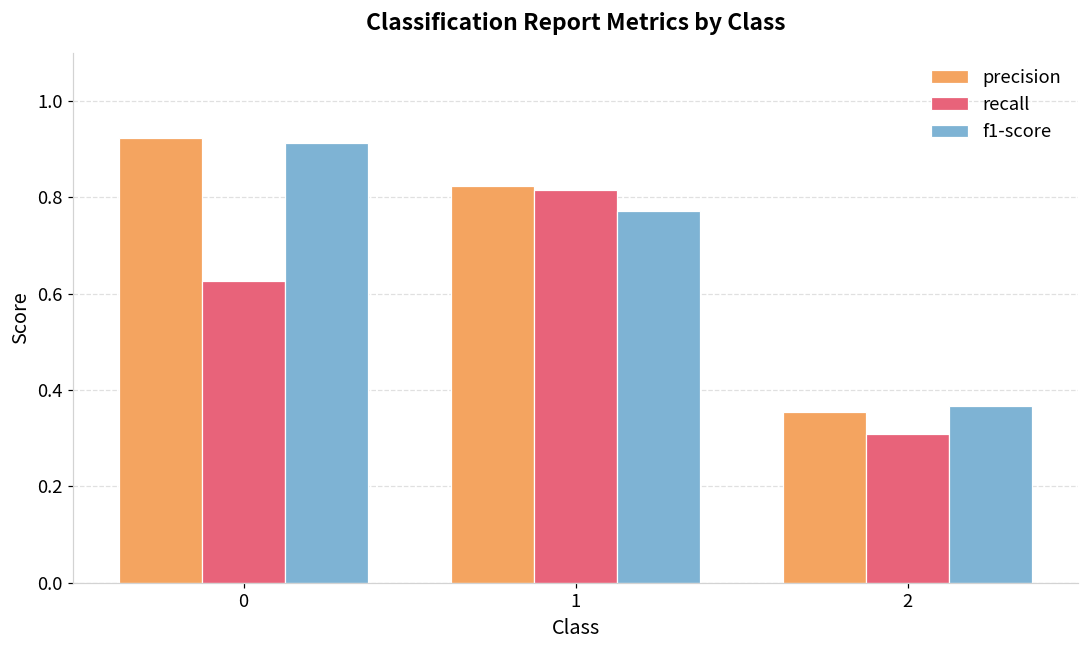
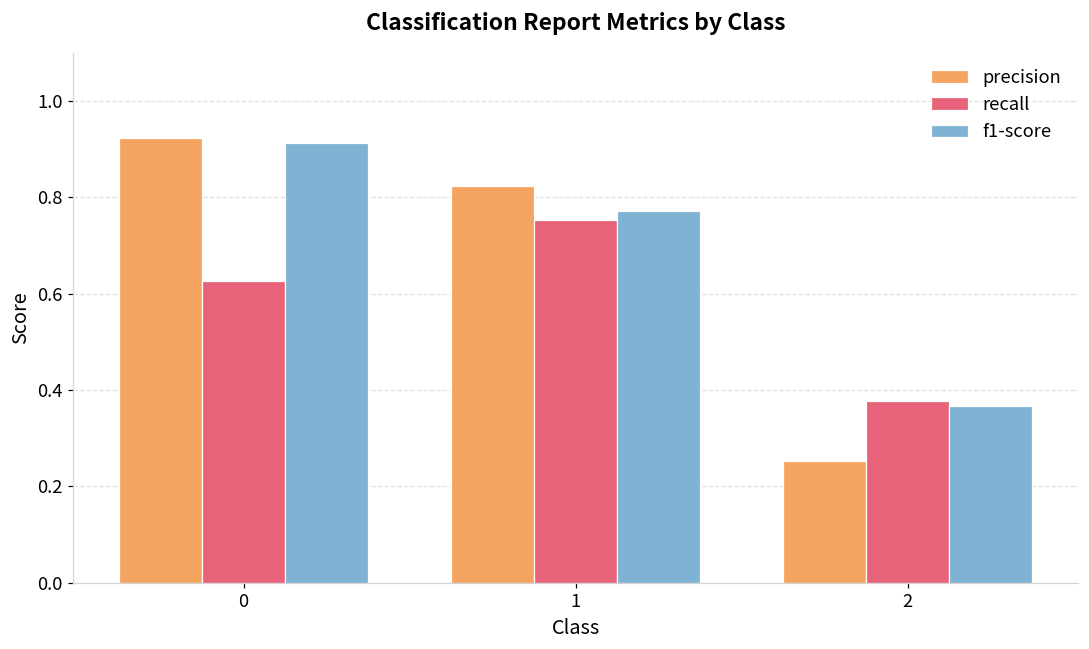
recall, 1: 0.81 -> 0.75
precision, 2: 0.35 -> 0.25
recall, 2: 0.31 -> 0.38
